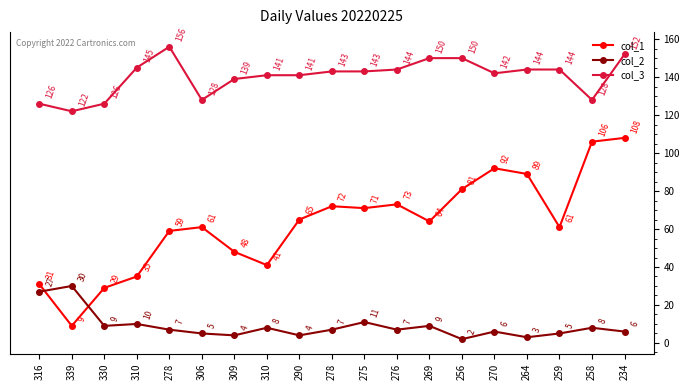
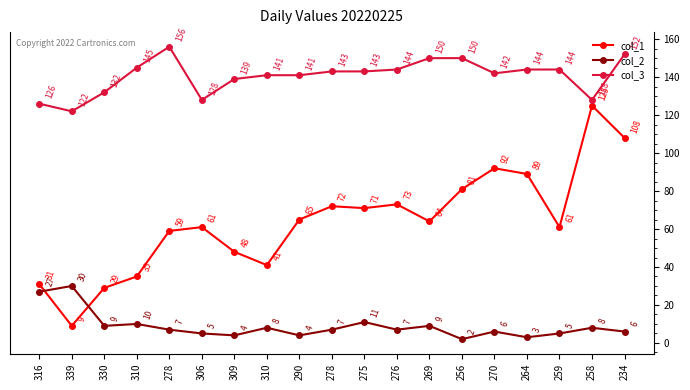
col_3, 330: 126 -> 132
col_1, 258: 106 -> 125
